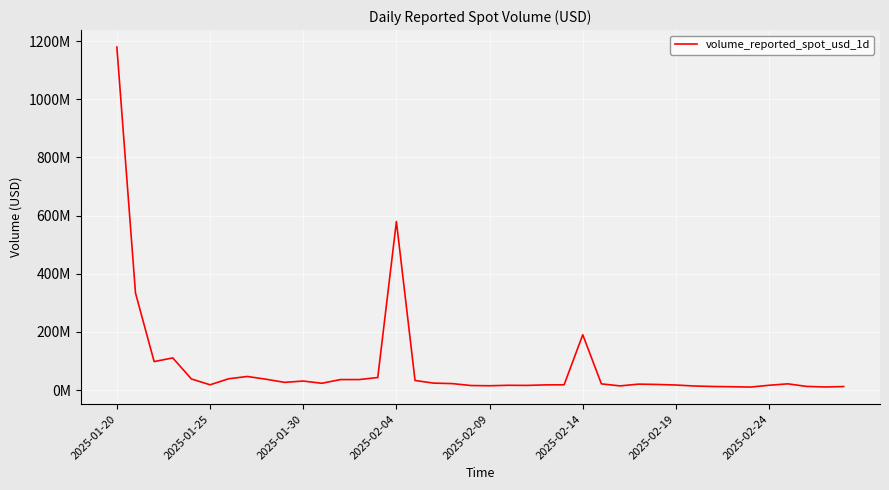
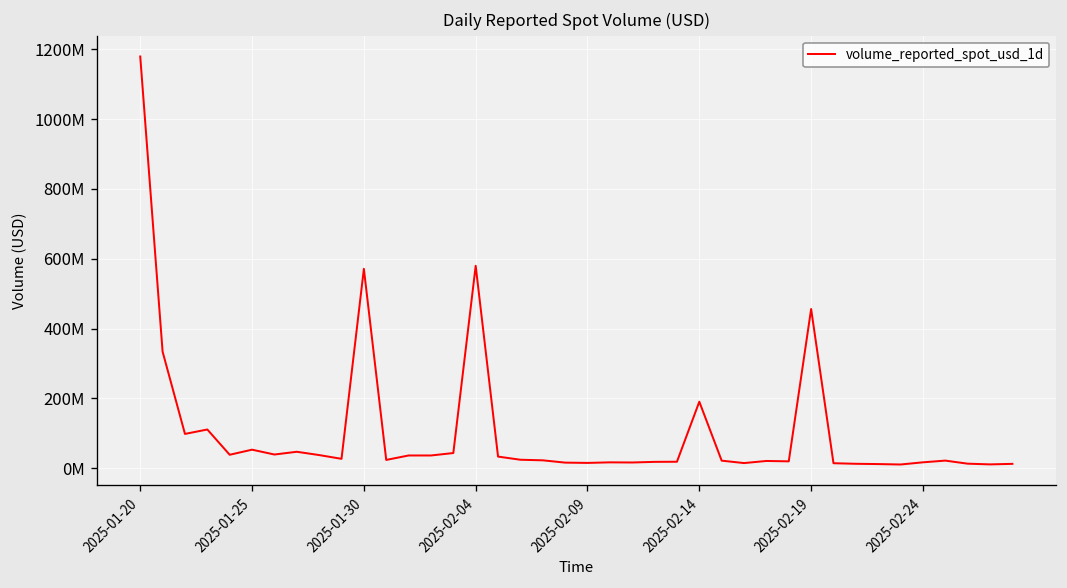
2025-01-25: 20000000 -> 50000000
2025-01-30: 30000000 -> 570000000
2025-02-19: 20000000 -> 460000000
